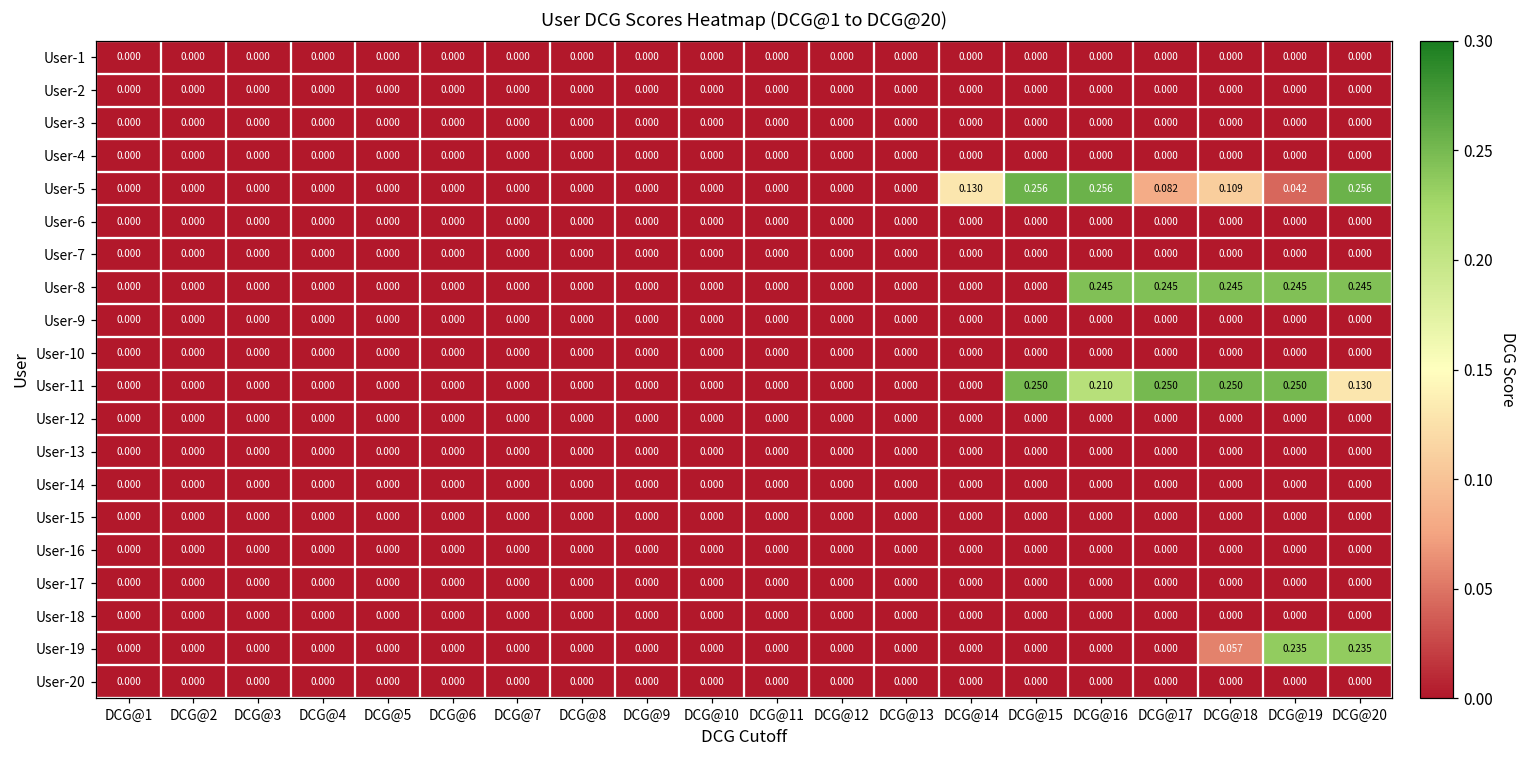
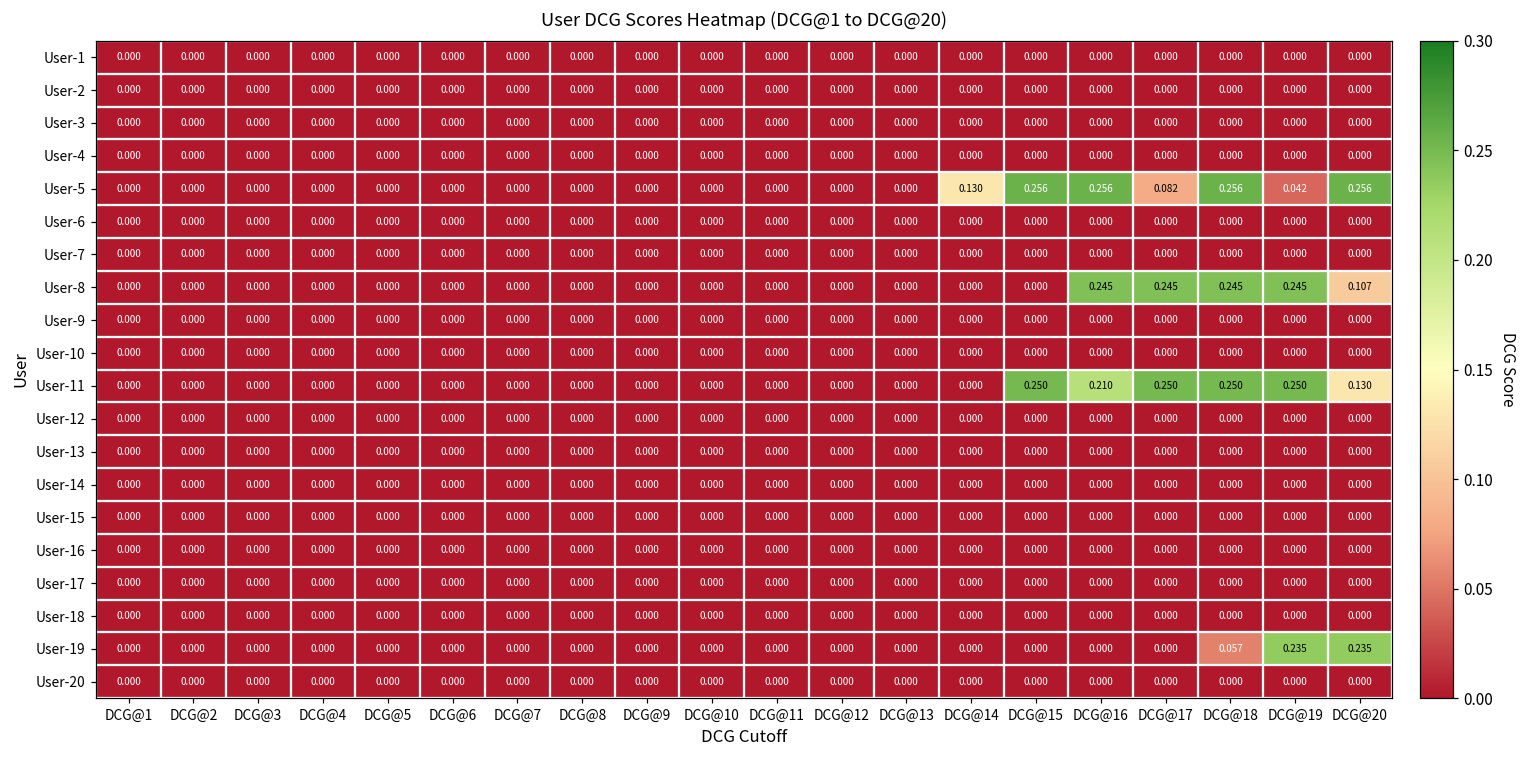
User-5, DCG@18: 0.109 -> 0.256
User-8, DCG@20: 0.245 -> 0.107
